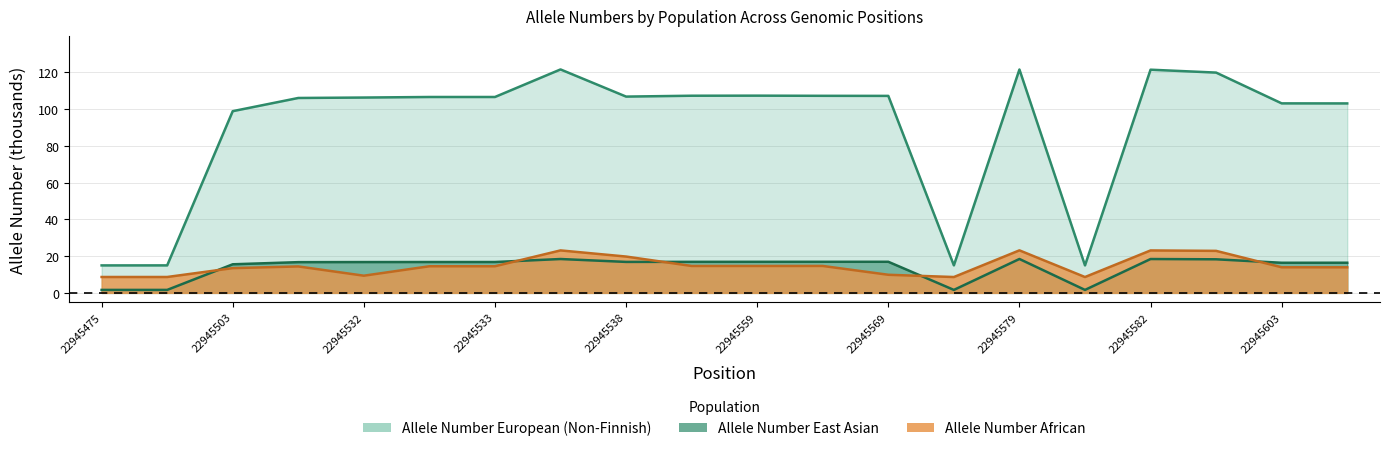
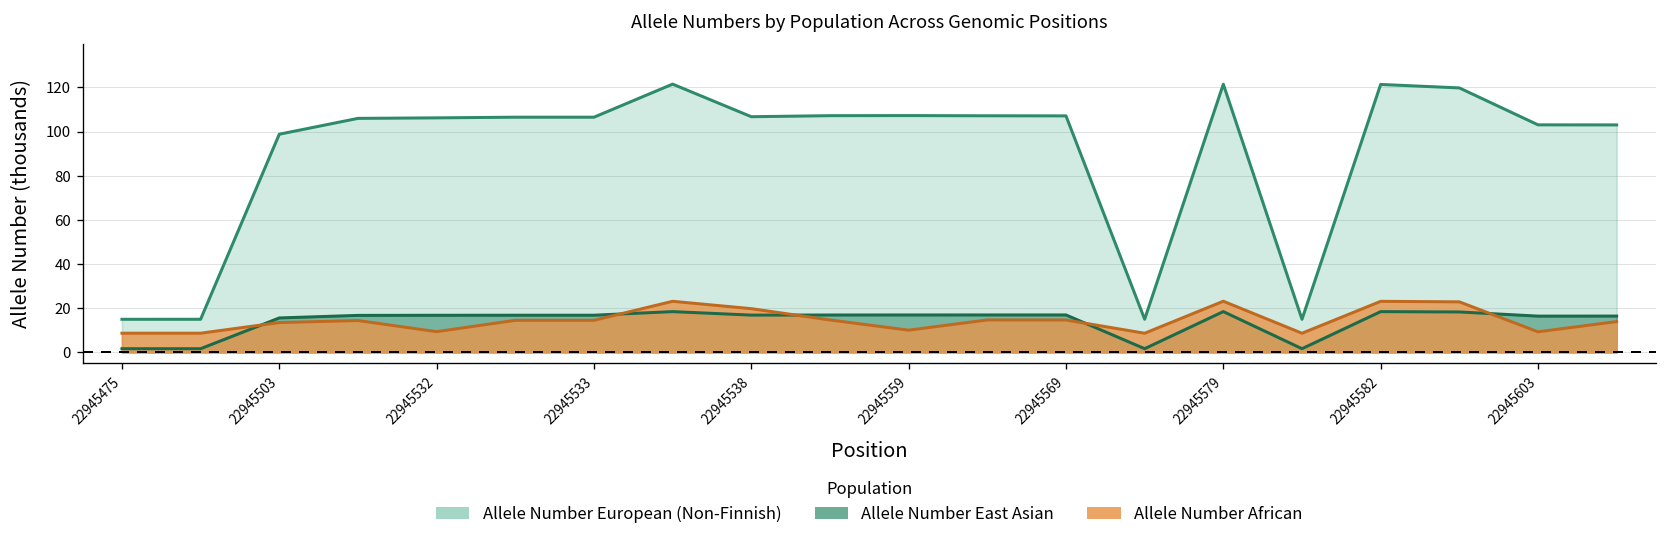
Allele Number African, 22945559: 15 -> 10
Allele Number African, 22945569: 10 -> 15
Allele Number African, 22945603: 14 -> 9
